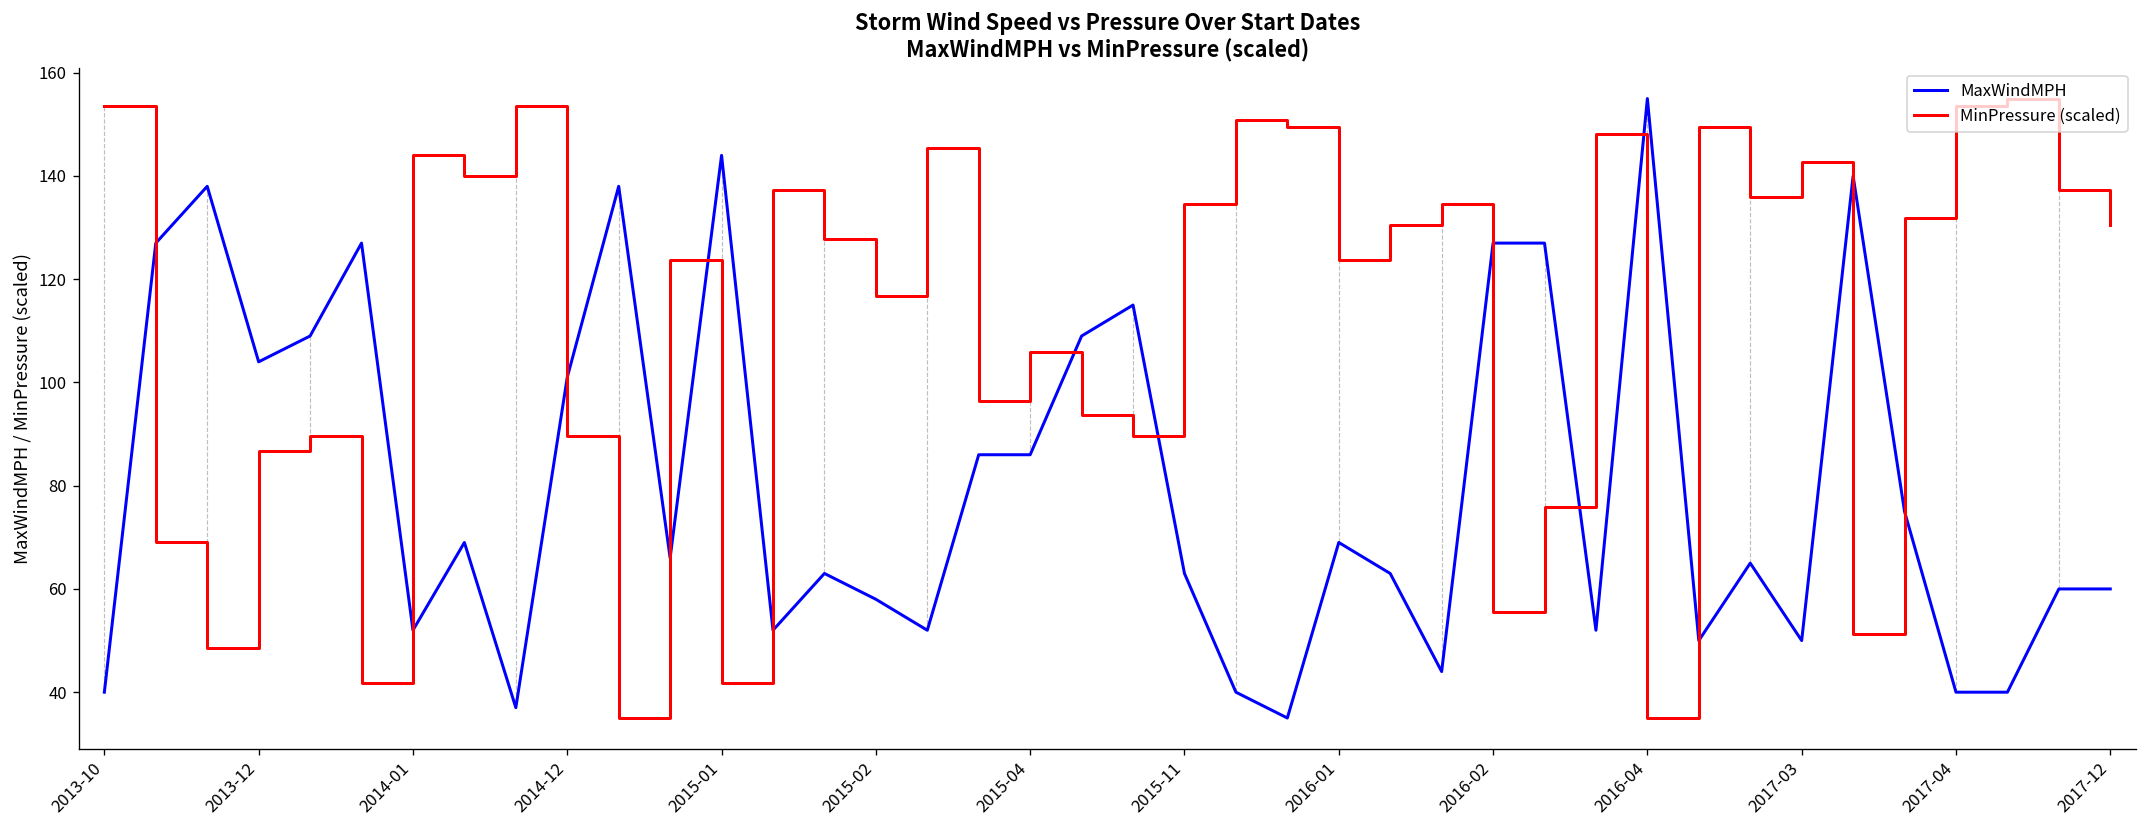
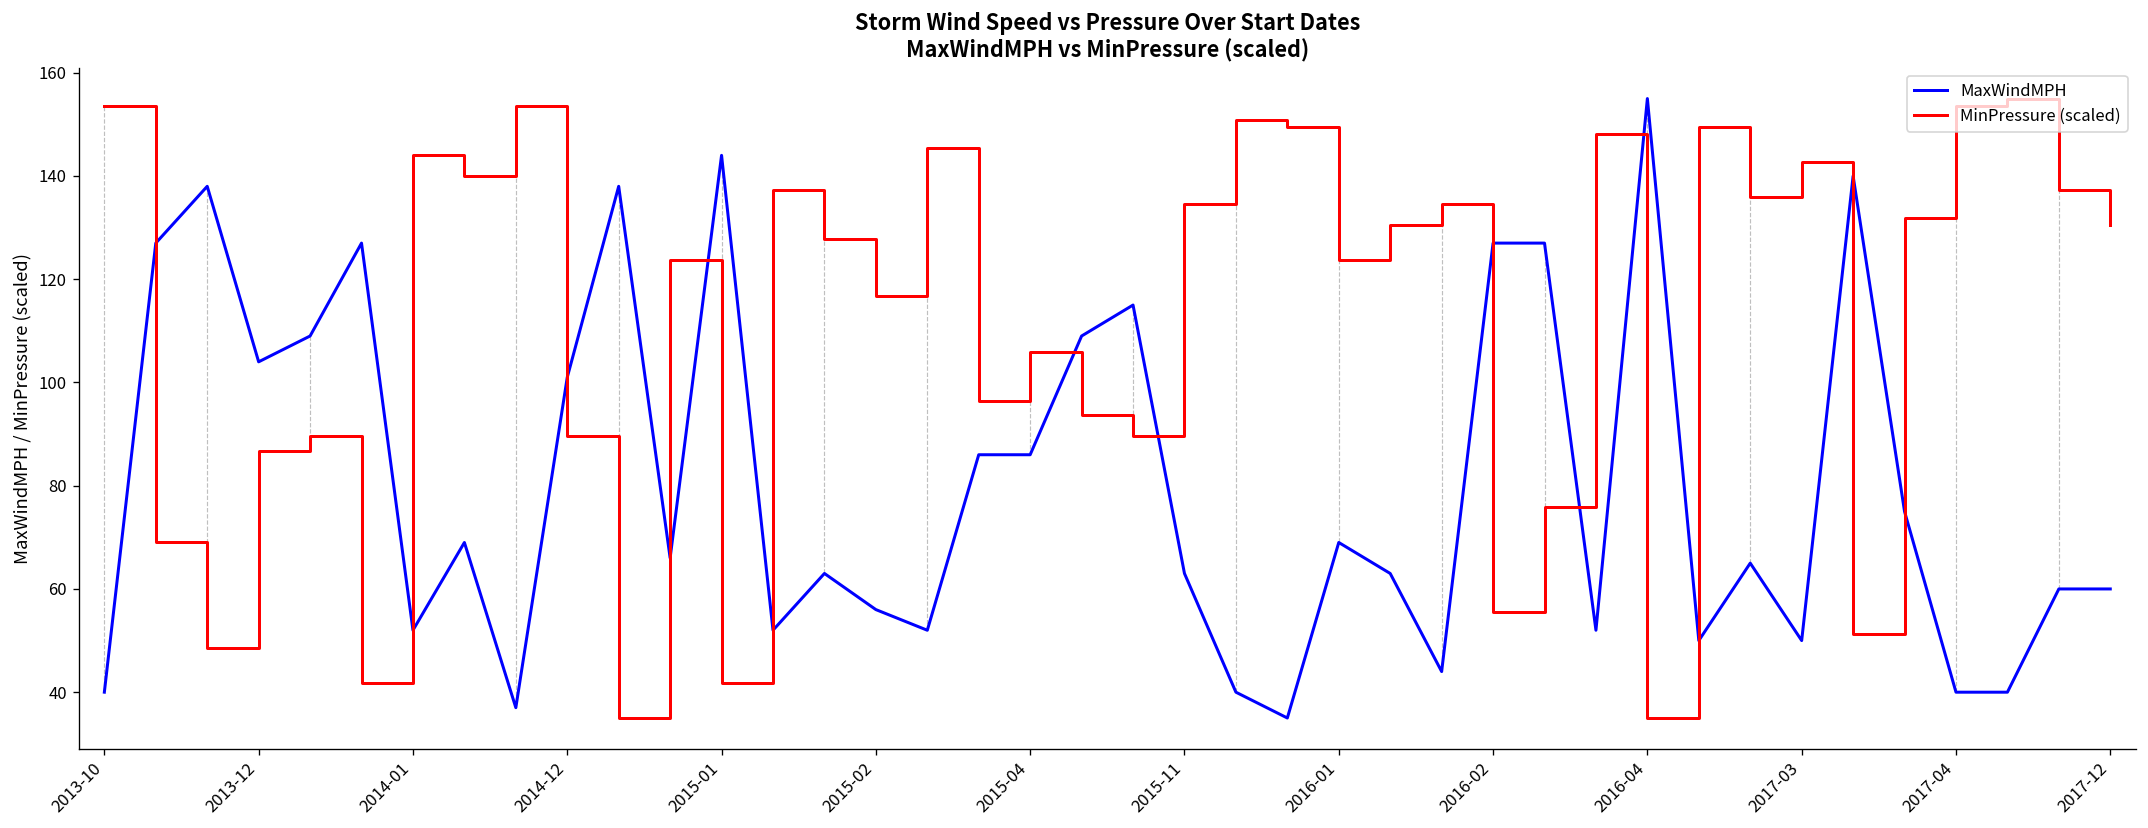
MaxWindMPH, 2015-02: 58 -> 56
